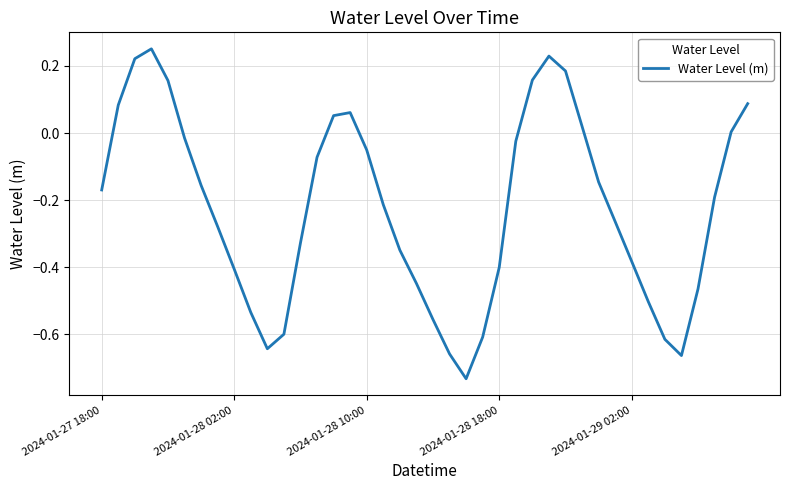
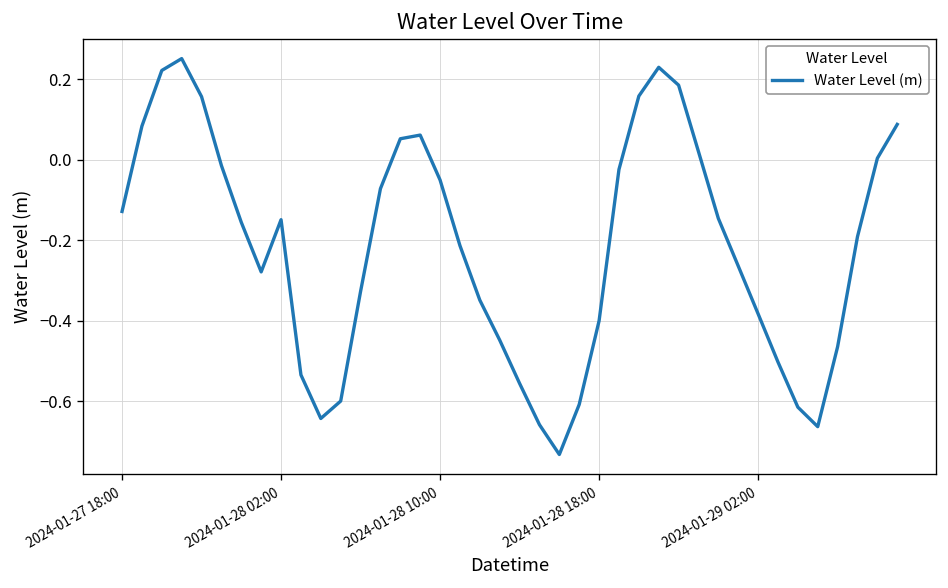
2024-01-27 18:00: -0.17 -> -0.13
2024-01-28 02:00: -0.41 -> -0.15
